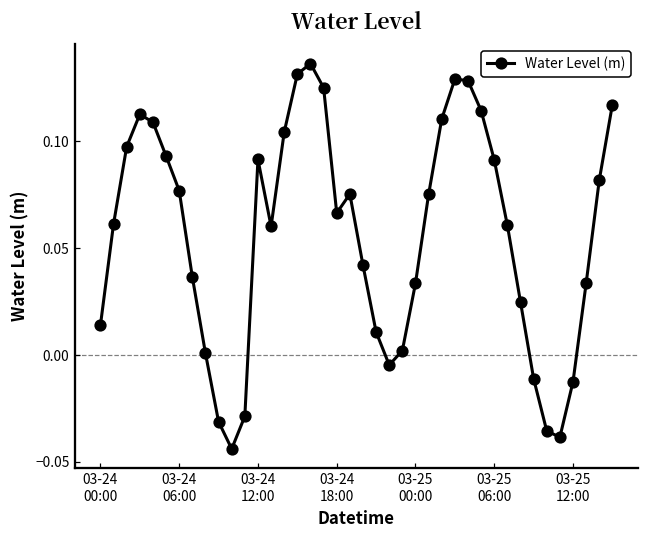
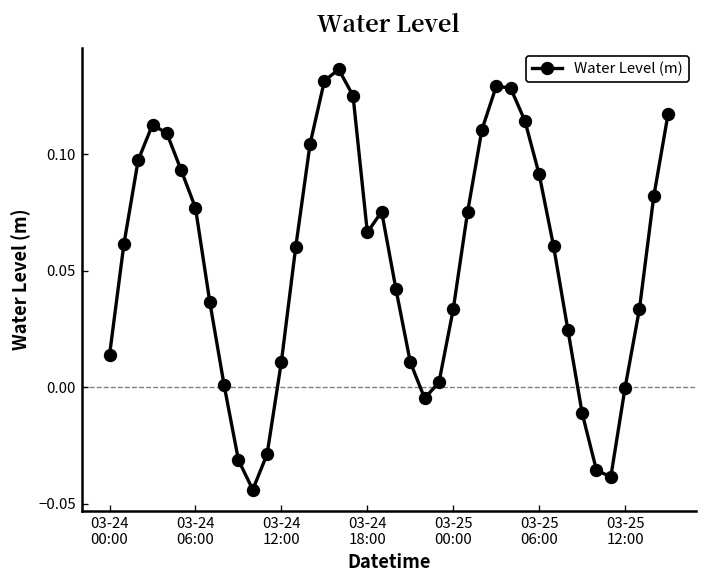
03-24 12:00: 0.092 -> 0.011
03-25 12:00: -0.012 -> 0.000
